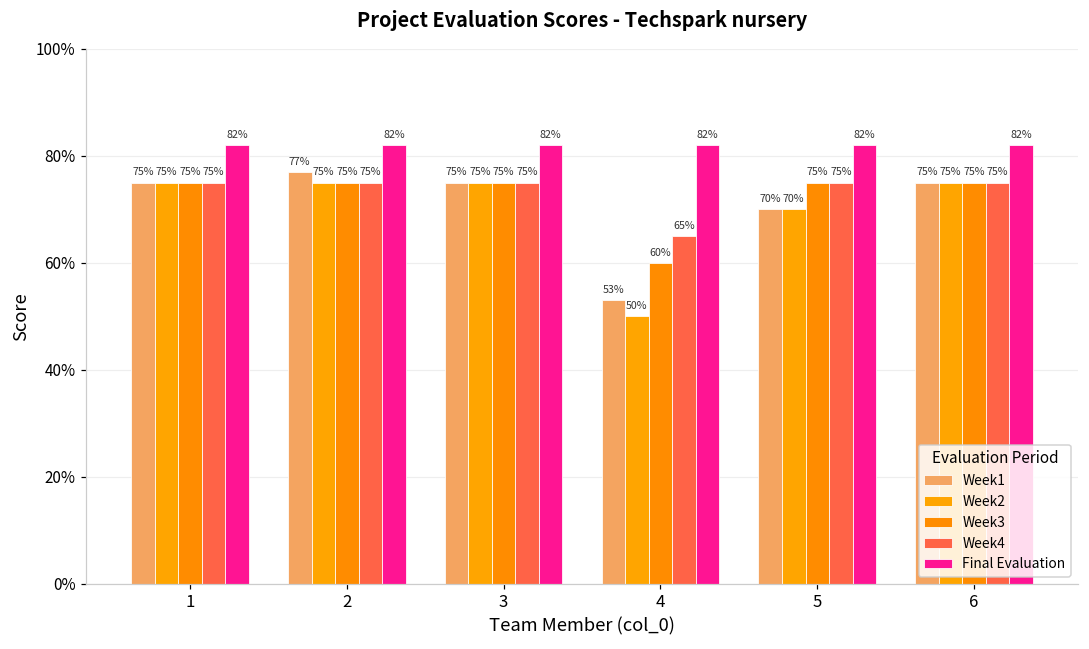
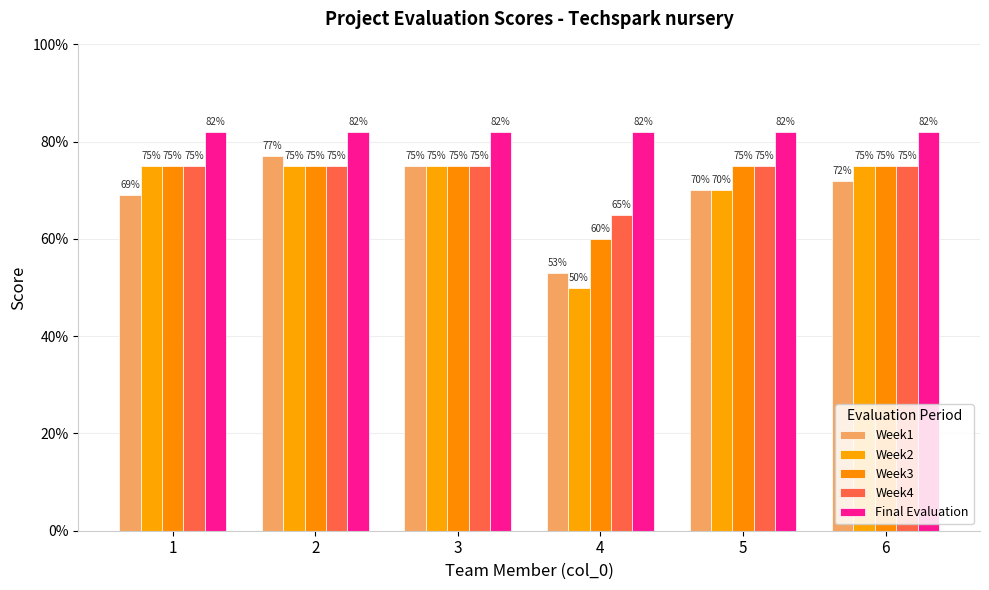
Week1, 1: 75% -> 69%
Week1, 6: 75% -> 72%
